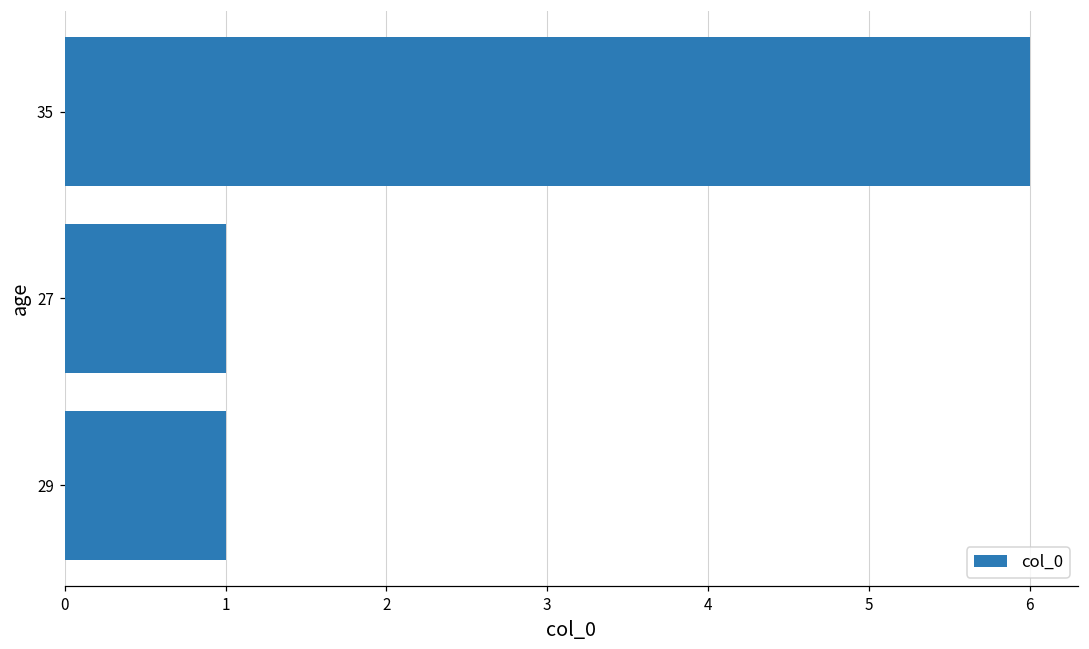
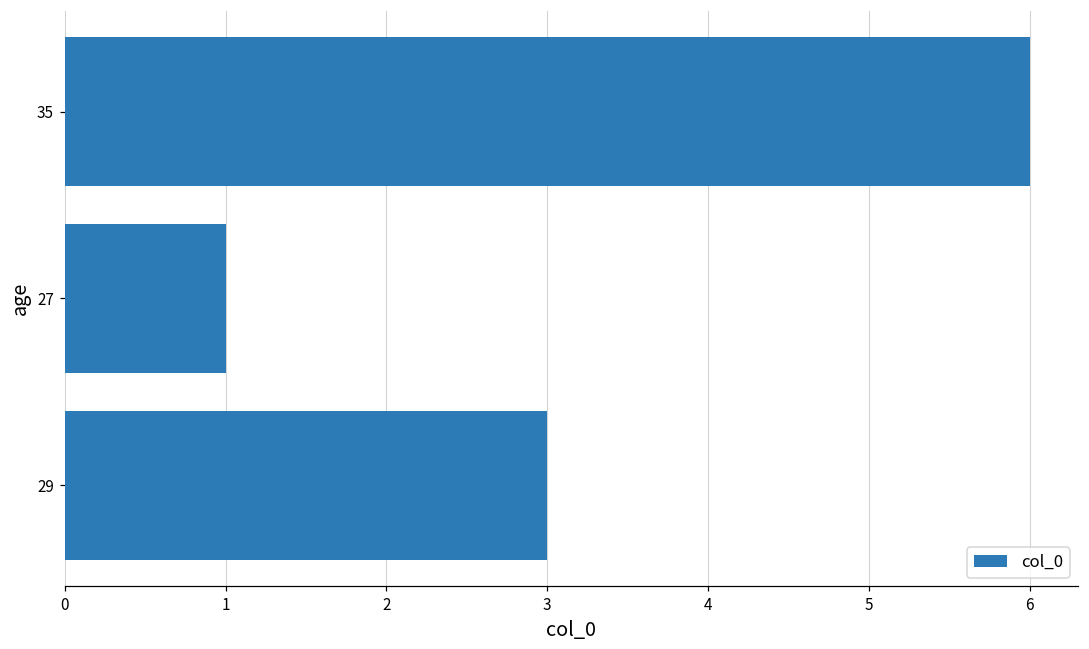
29: 1 -> 3
